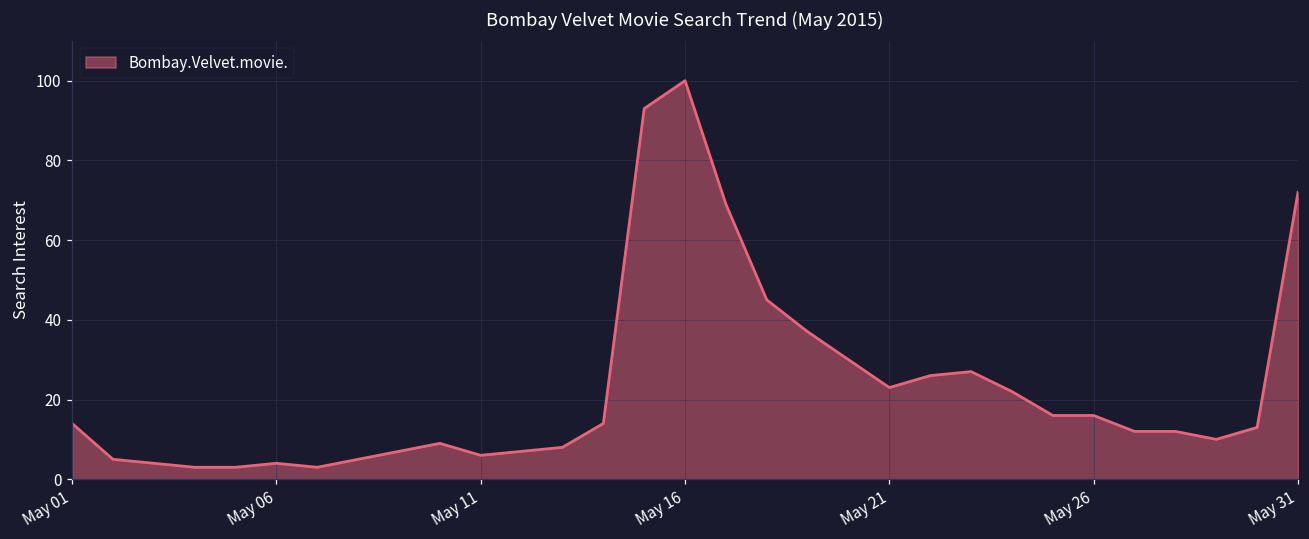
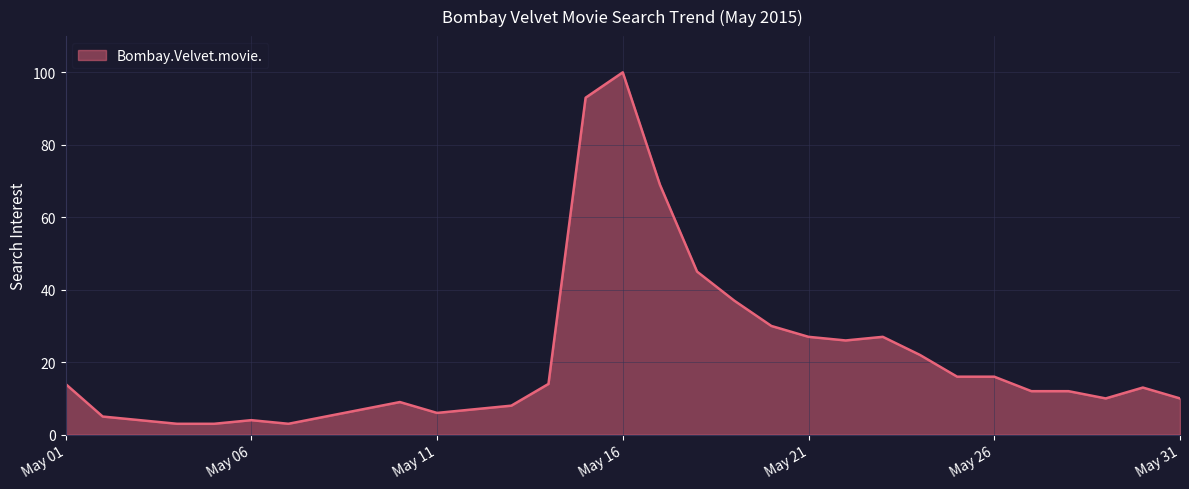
May 21: 23 -> 27
May 31: 72 -> 10
